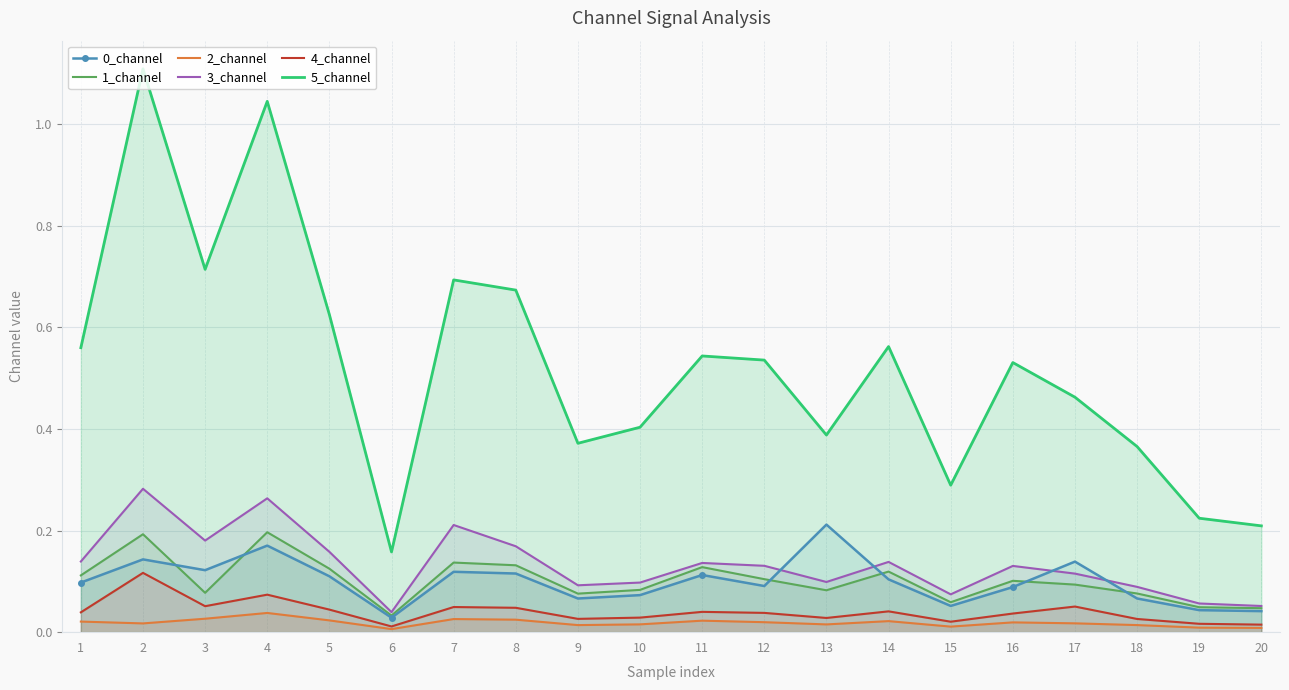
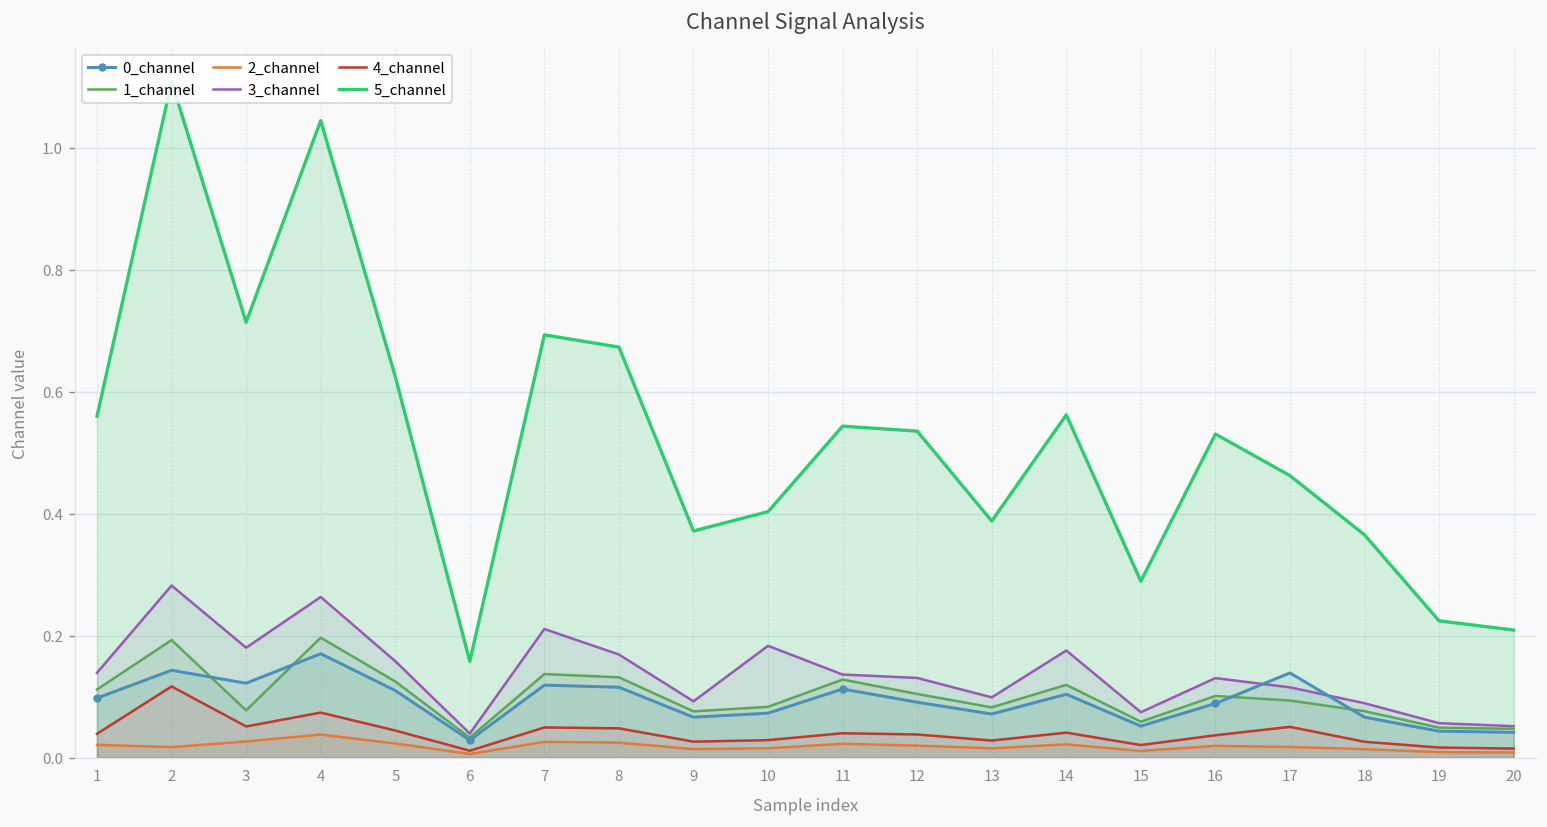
3_channel, 10: 0.10 -> 0.18
0_channel, 13: 0.21 -> 0.07
3_channel, 14: 0.14 -> 0.18
